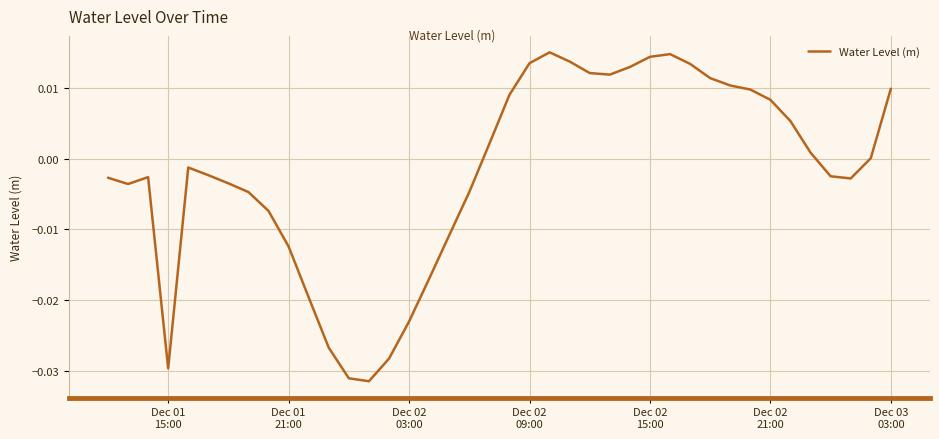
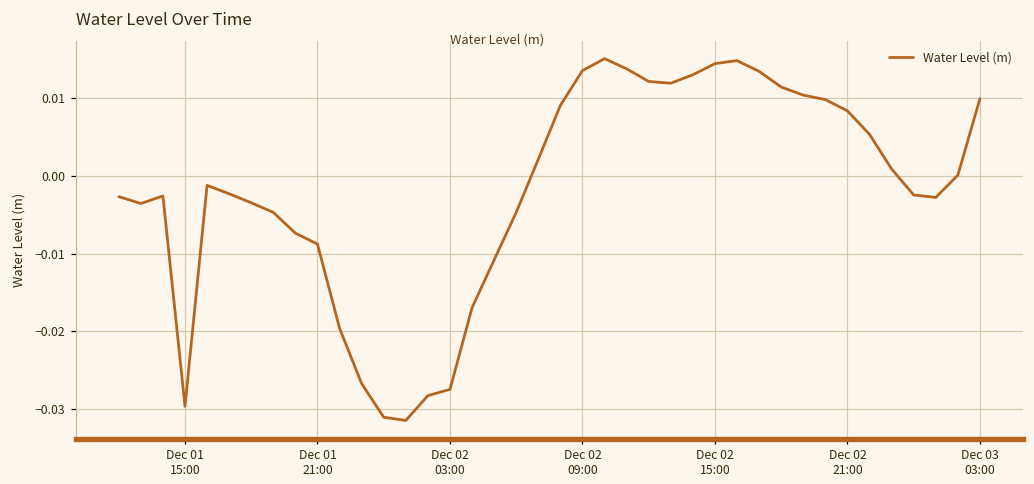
Dec 01 21:00: -0.012 -> -0.009
Dec 02 03:00: -0.023 -> -0.027
